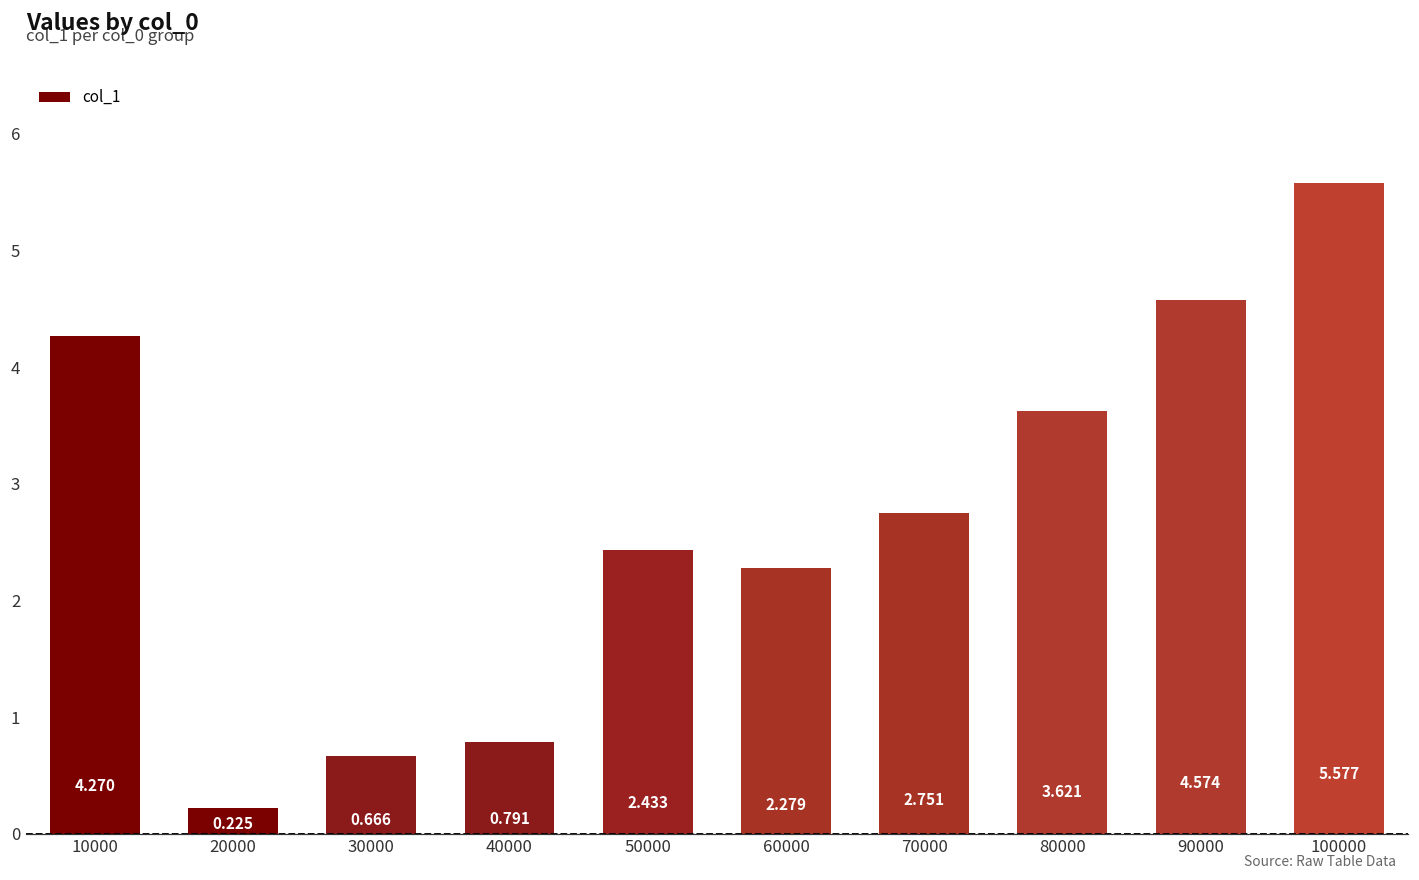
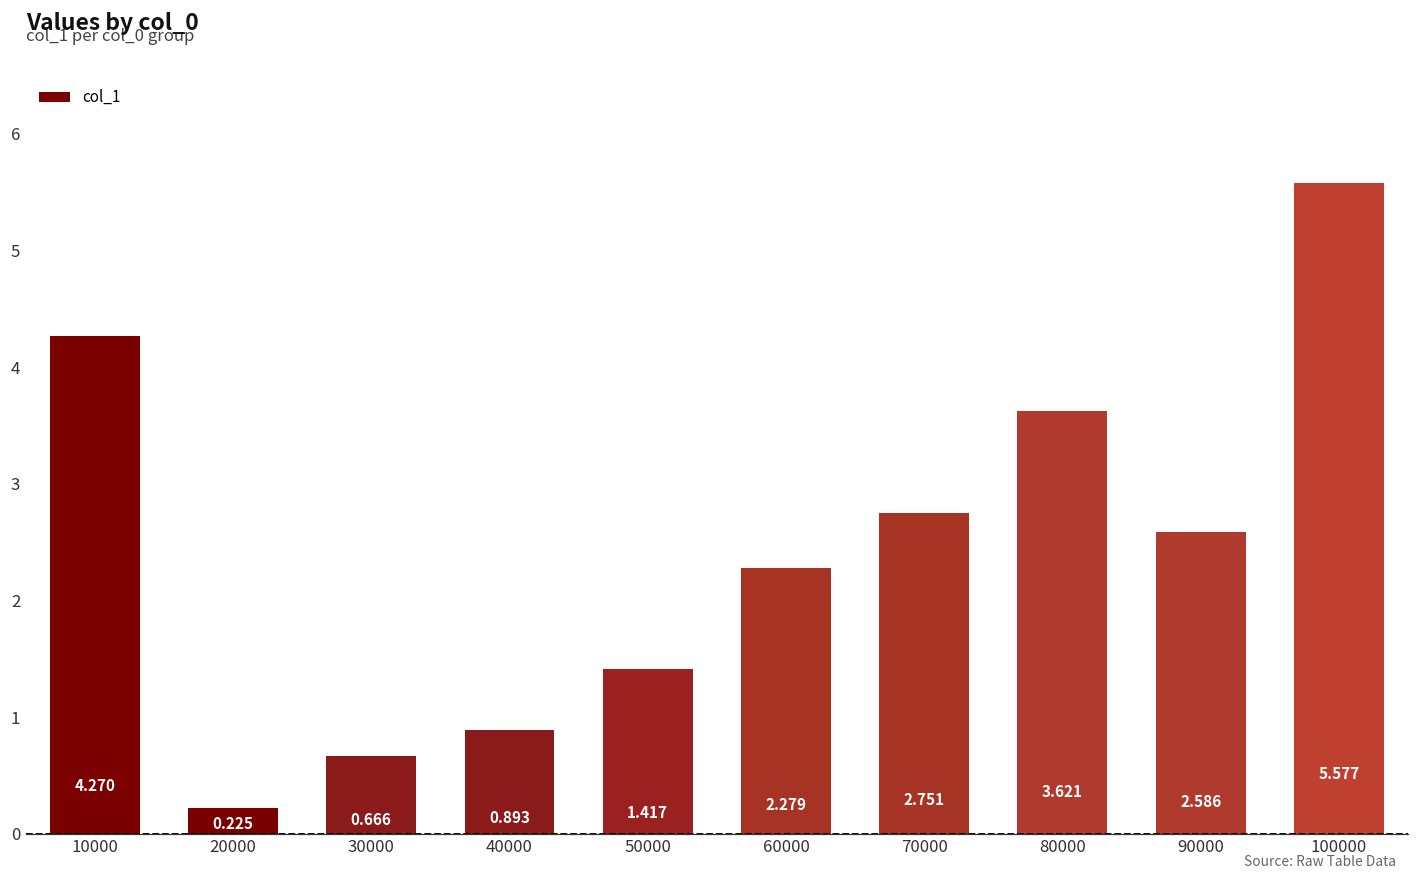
40000: 0.791 -> 0.893
50000: 2.433 -> 1.417
90000: 4.574 -> 2.586
